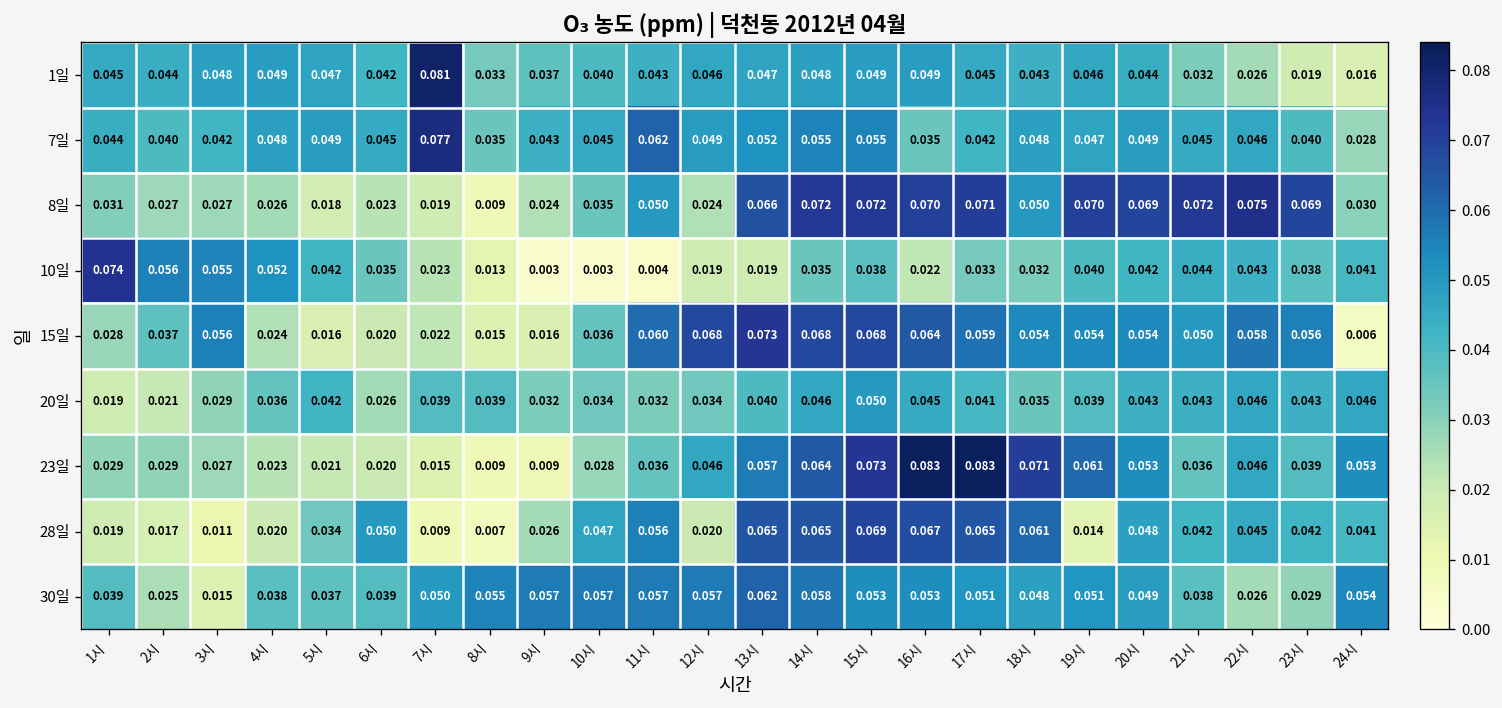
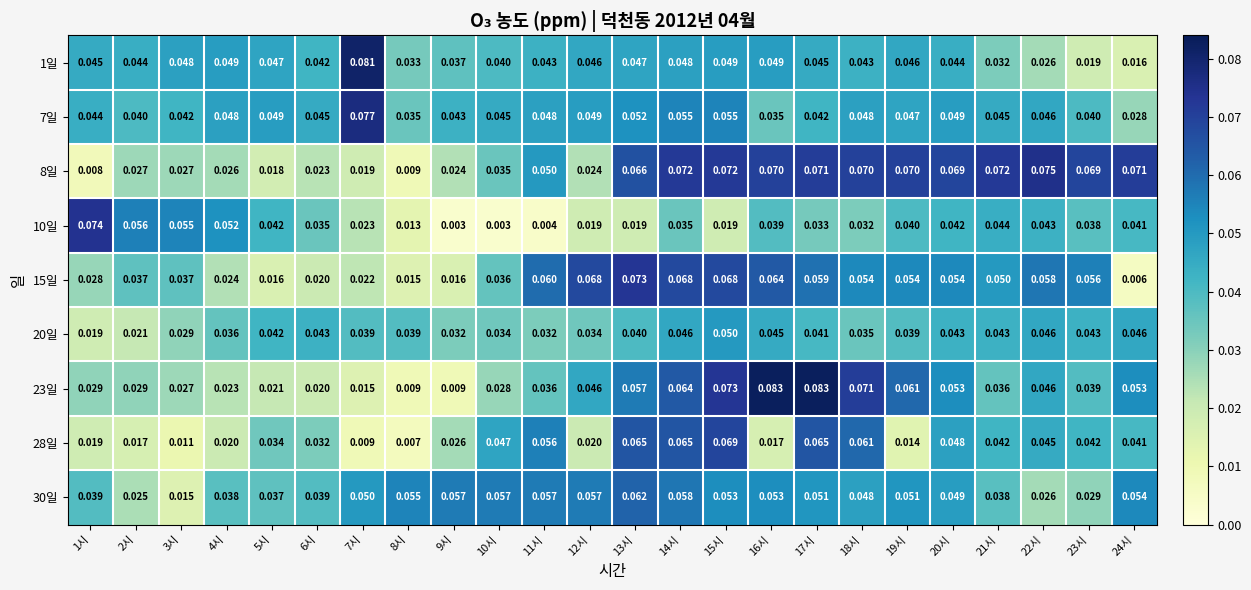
7일, 11시: 0.062 -> 0.048
8일, 1시: 0.031 -> 0.008
8일, 18시: 0.050 -> 0.070
8일, 24시: 0.030 -> 0.071
10일, 15시: 0.038 -> 0.019
10일, 16시: 0.022 -> 0.039
15일, 3시: 0.056 -> 0.037
20일, 6시: 0.026 -> 0.043
28일, 6시: 0.050 -> 0.032
28일, 16시: 0.067 -> 0.017
